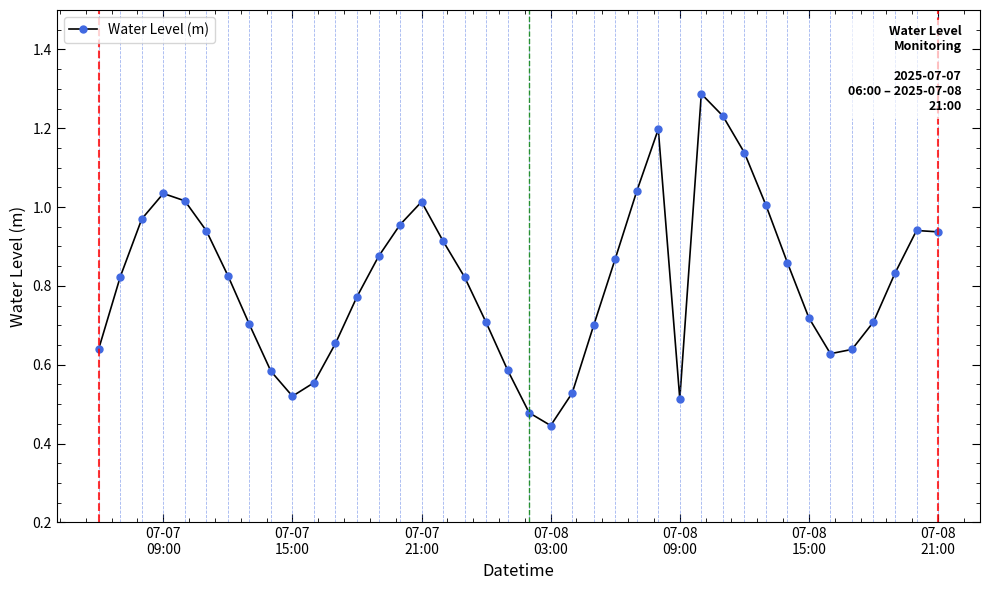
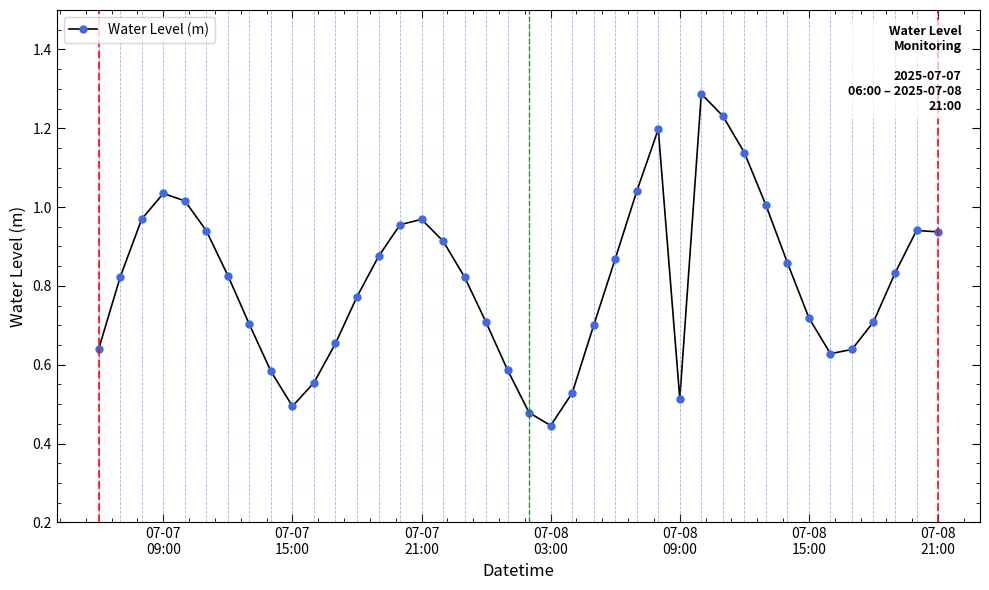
07-07 15:00: 0.52 -> 0.49
07-07 21:00: 1.01 -> 0.97
